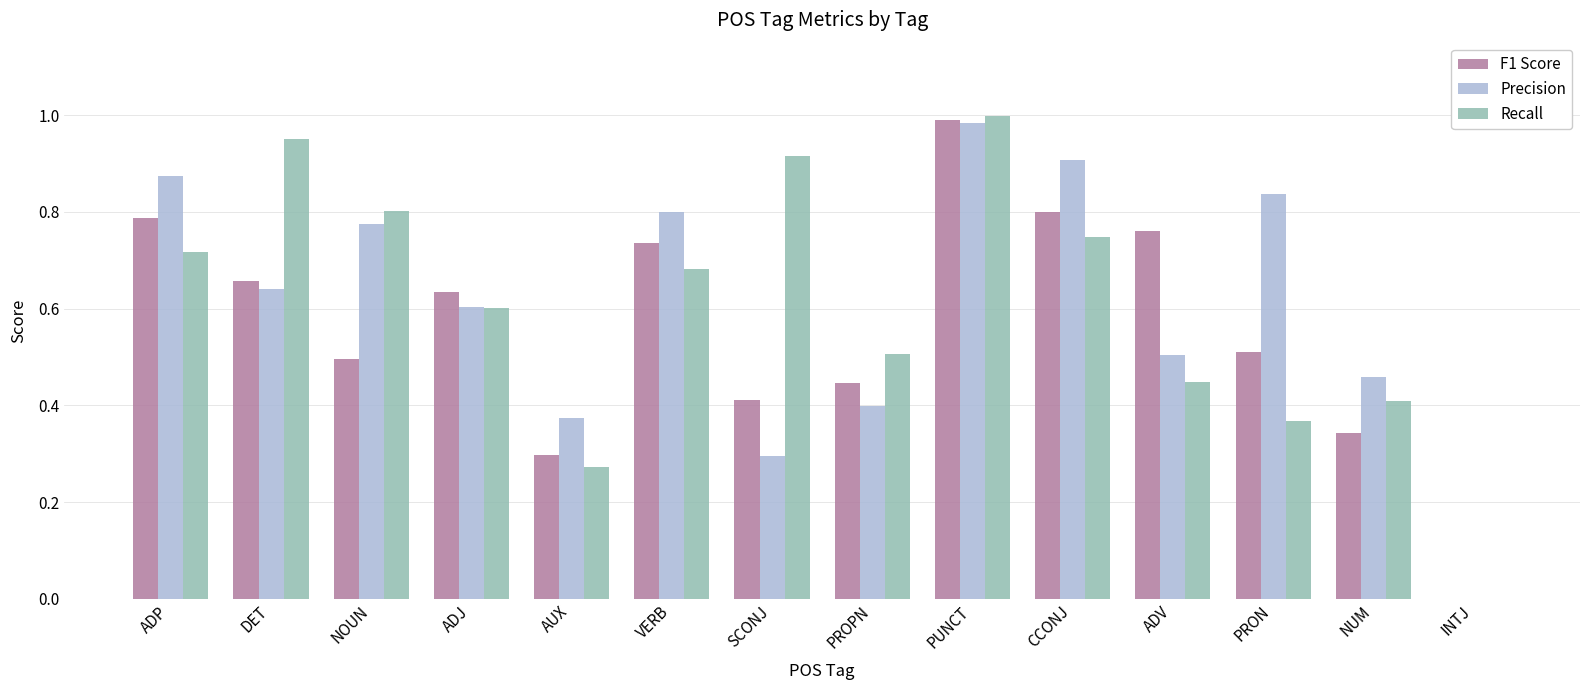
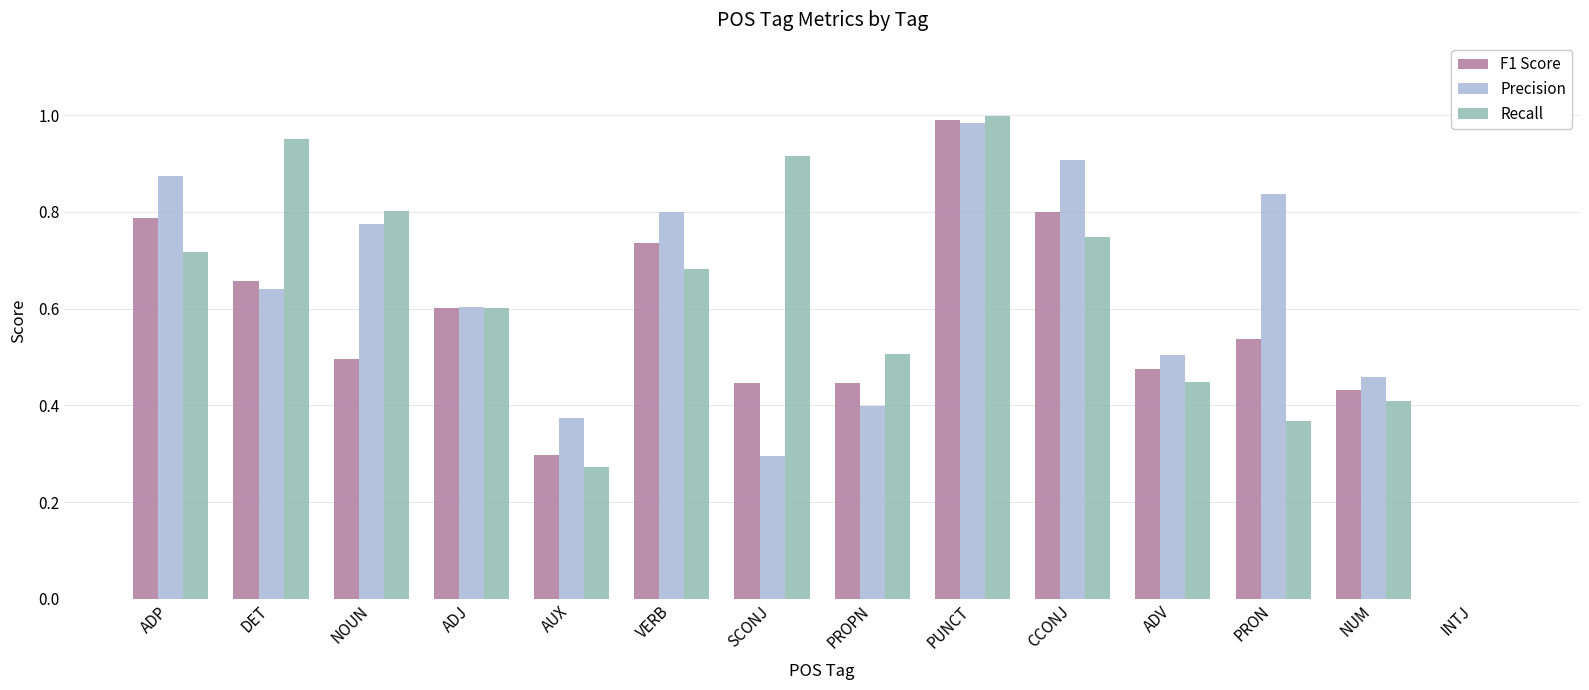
F1 Score, ADJ: 0.63 -> 0.60
F1 Score, SCONJ: 0.41 -> 0.45
F1 Score, ADV: 0.76 -> 0.47
F1 Score, PRON: 0.51 -> 0.54
F1 Score, NUM: 0.34 -> 0.43
